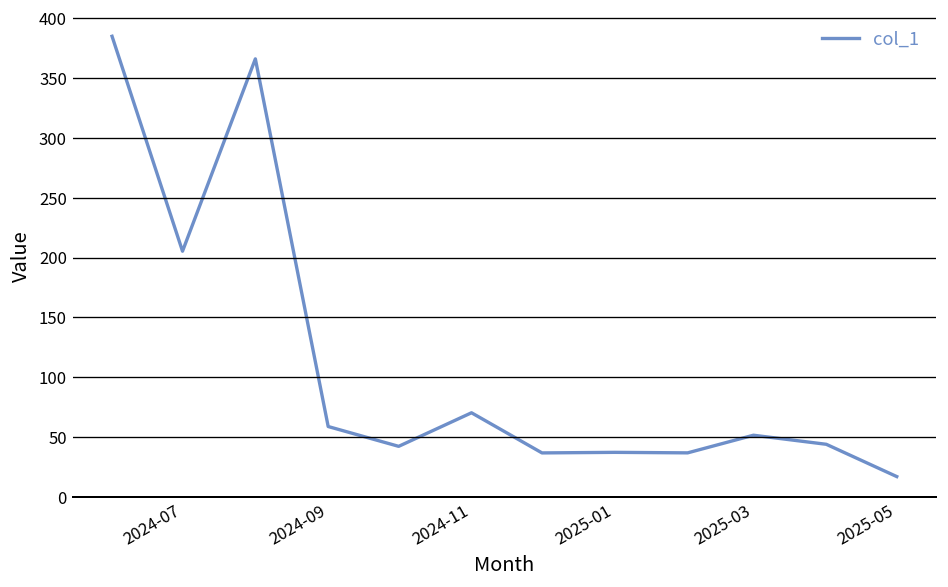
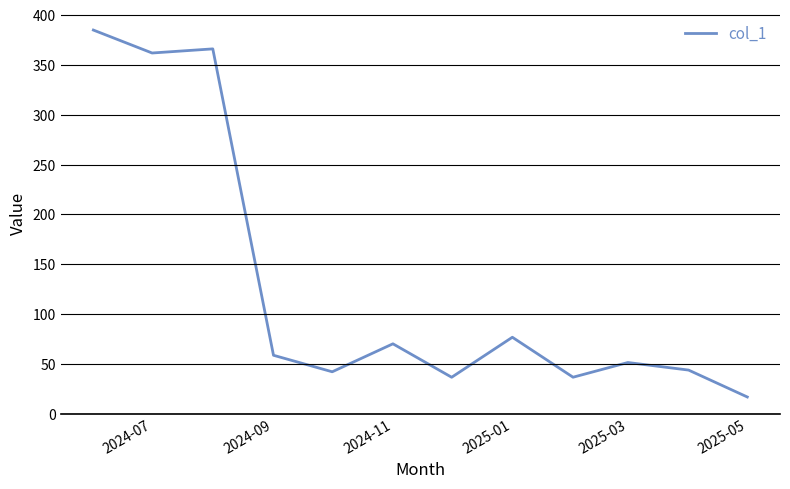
2024-07: 210 -> 360
2025-01: 40 -> 80
